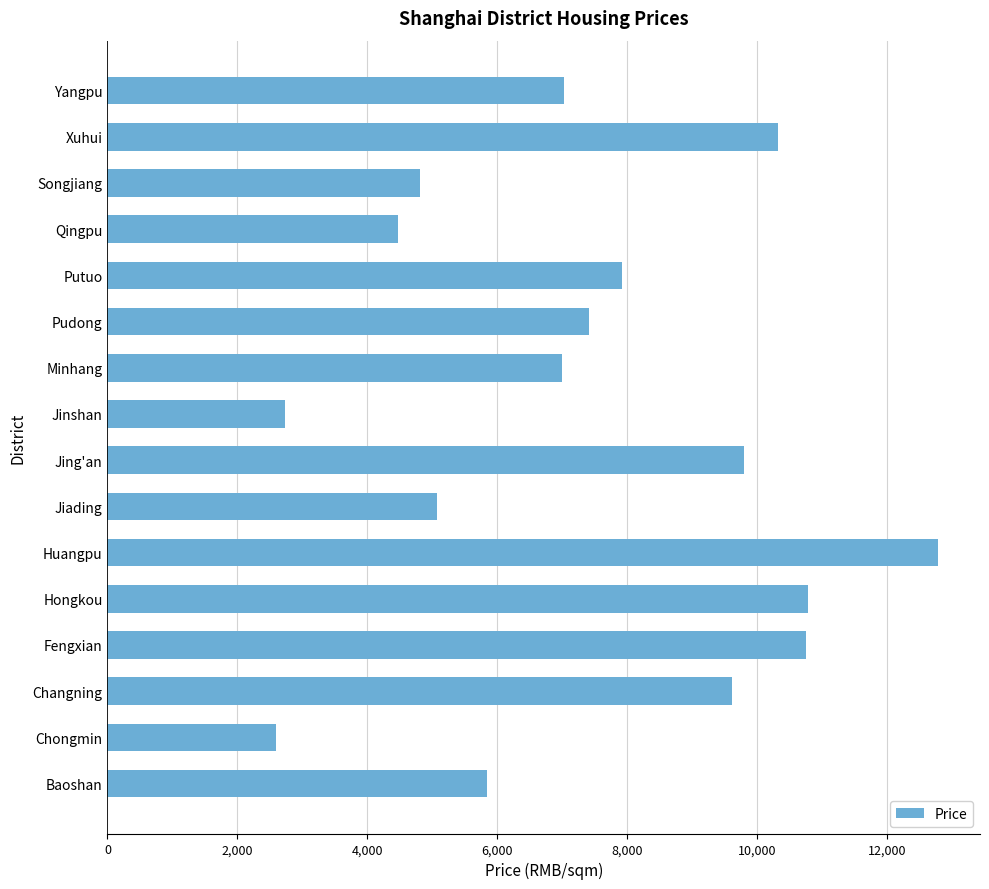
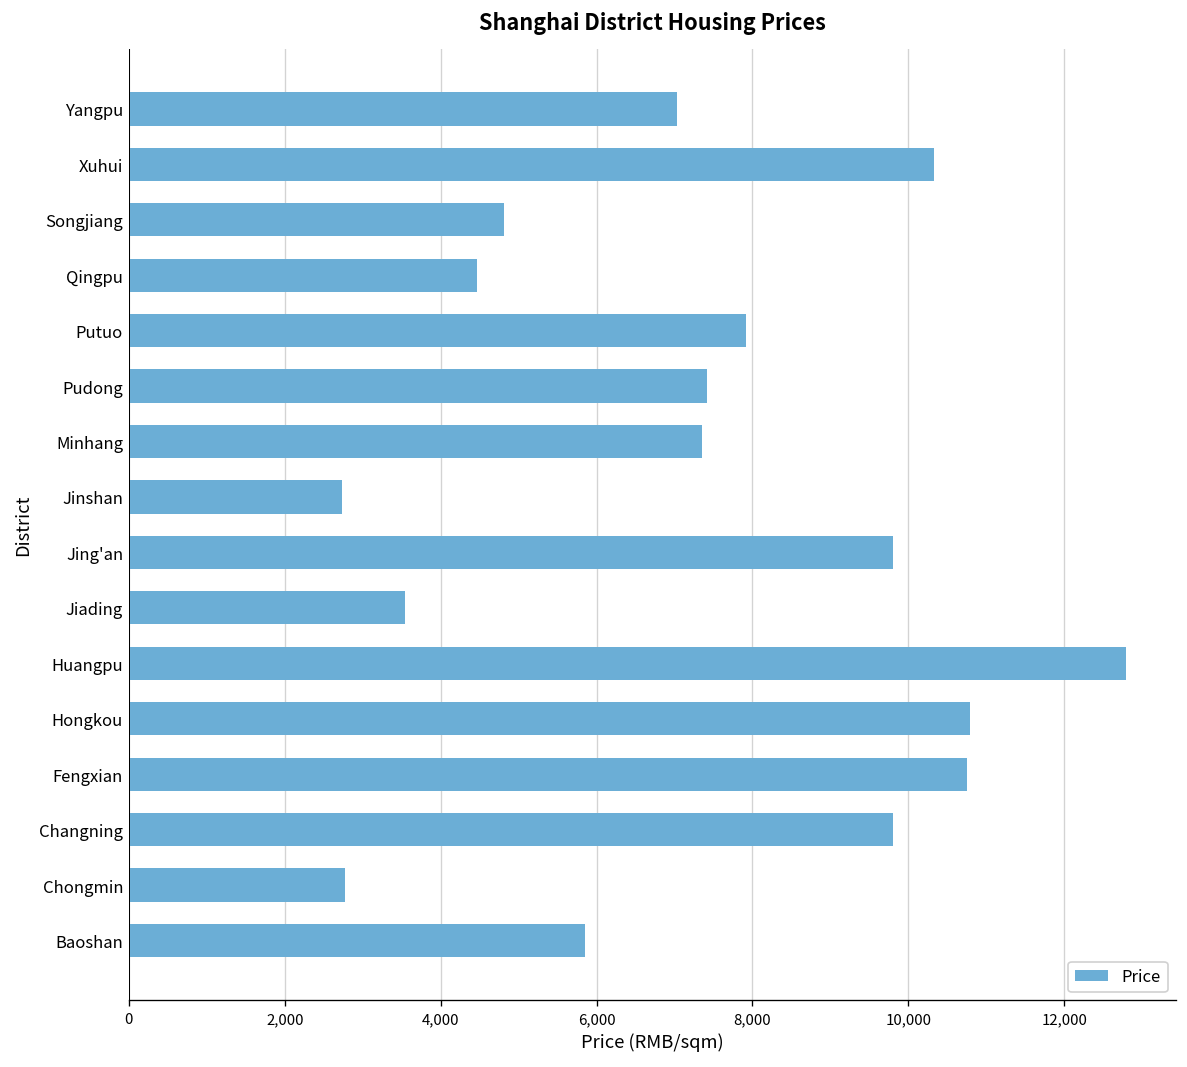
Minhang: 7,000 -> 7,400
Jiading: 5,100 -> 3,500
Changning: 9,600 -> 9,800
Chongmin: 2,600 -> 2,800
